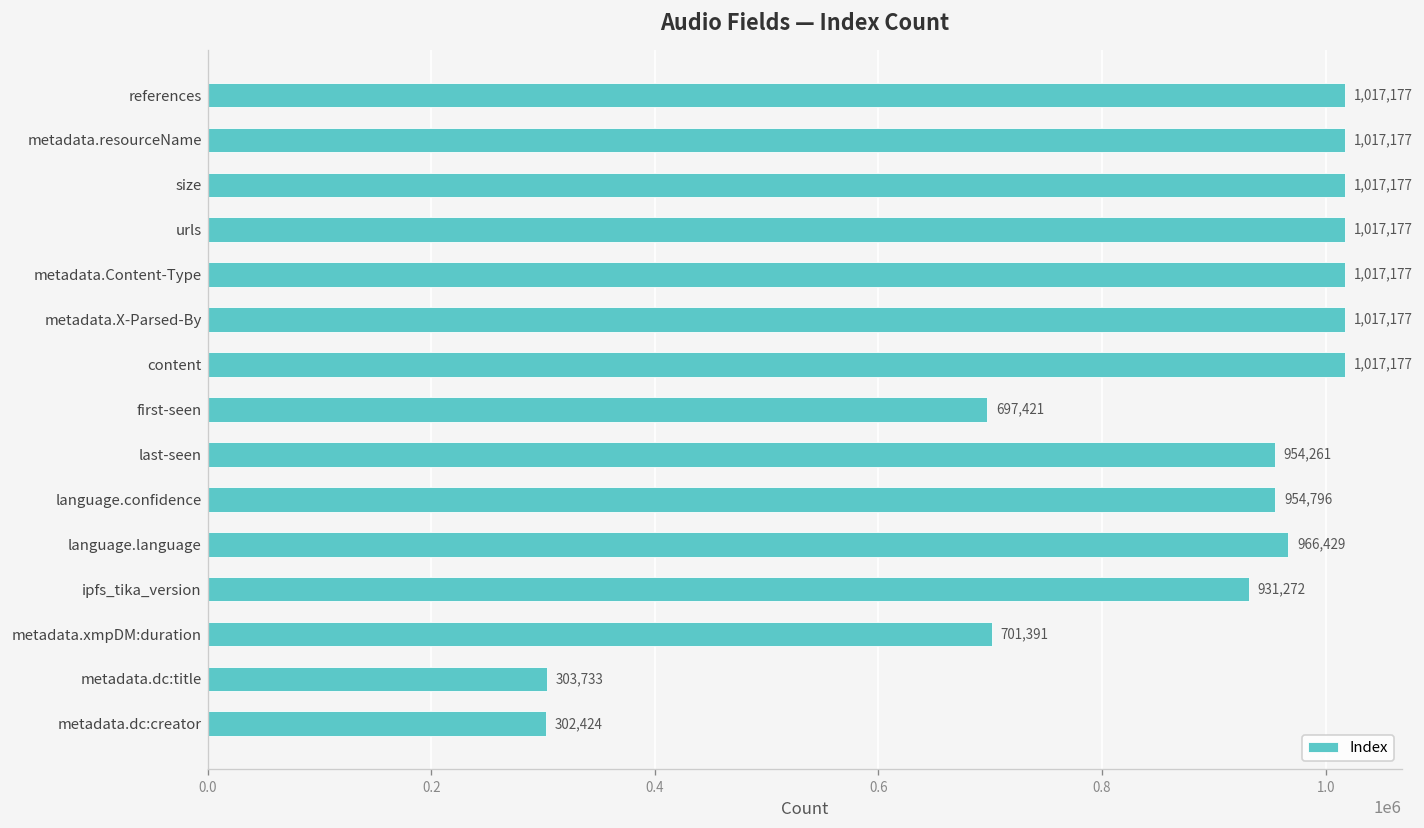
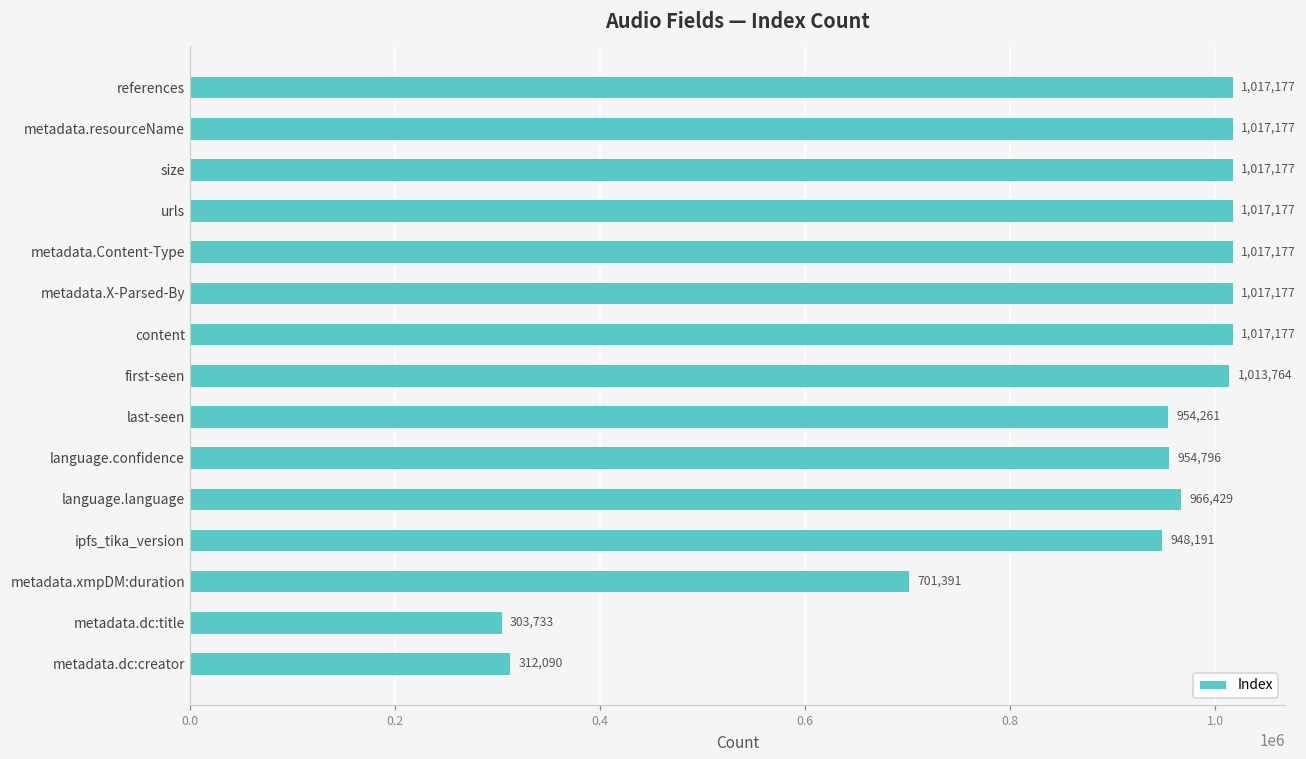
first-seen: 697,421 -> 1,013,764
ipfs_tika_version: 931,272 -> 948,191
metadata.dc:creator: 302,424 -> 312,090
